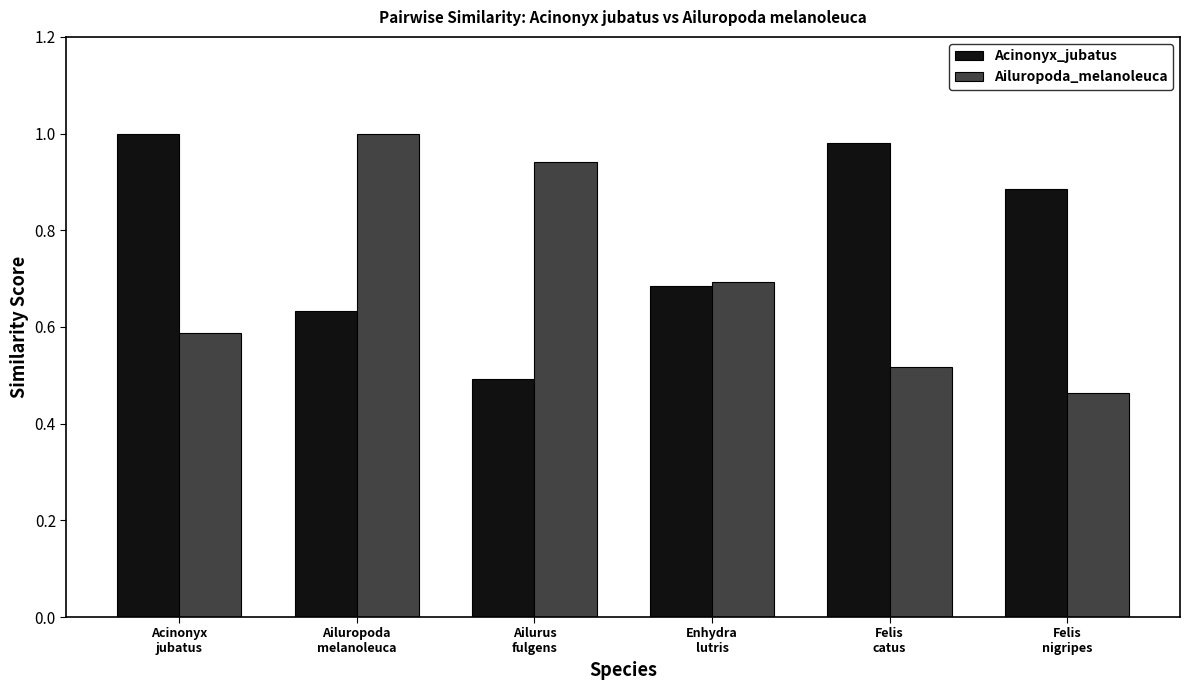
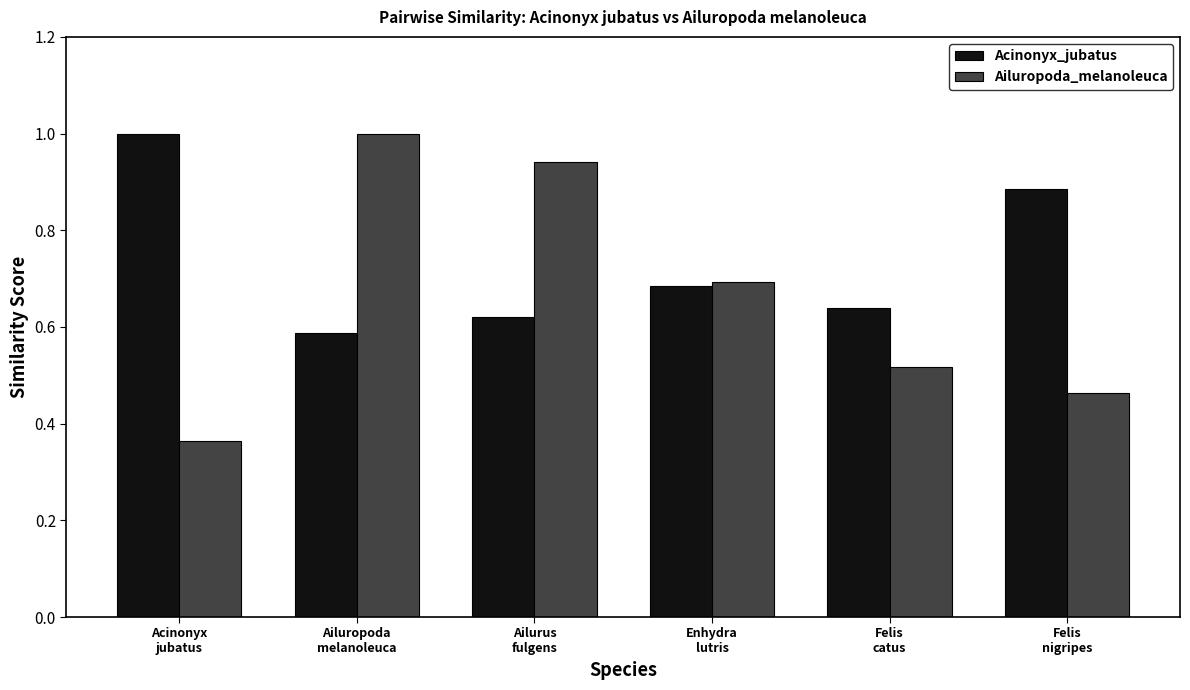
Ailuropoda_melanoleuca, Acinonyx jubatus: 0.59 -> 0.36
Acinonyx_jubatus, Ailuropoda melanoleuca: 0.63 -> 0.59
Acinonyx_jubatus, Ailurus fulgens: 0.49 -> 0.62
Acinonyx_jubatus, Felis catus: 0.98 -> 0.64
